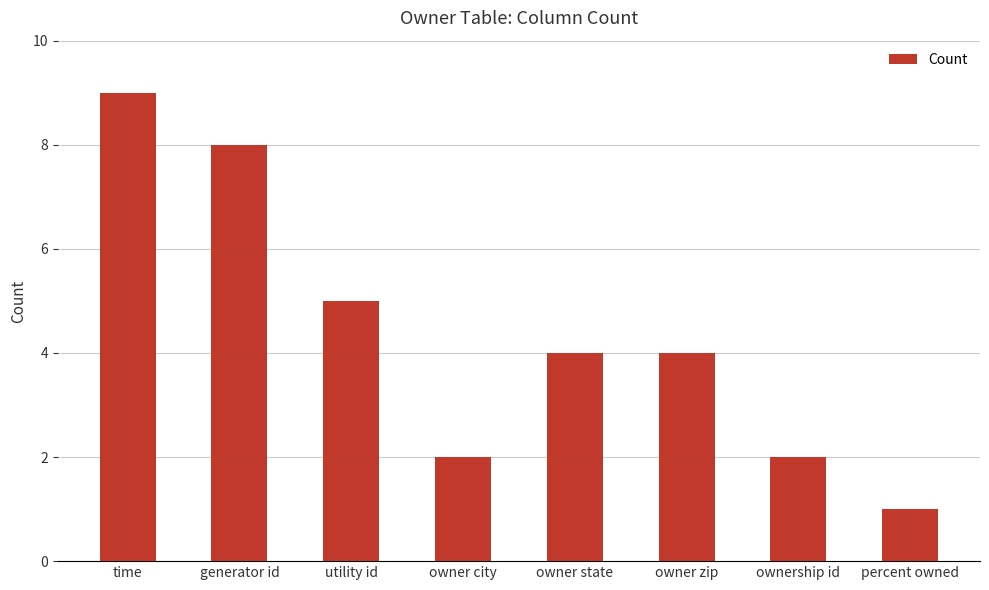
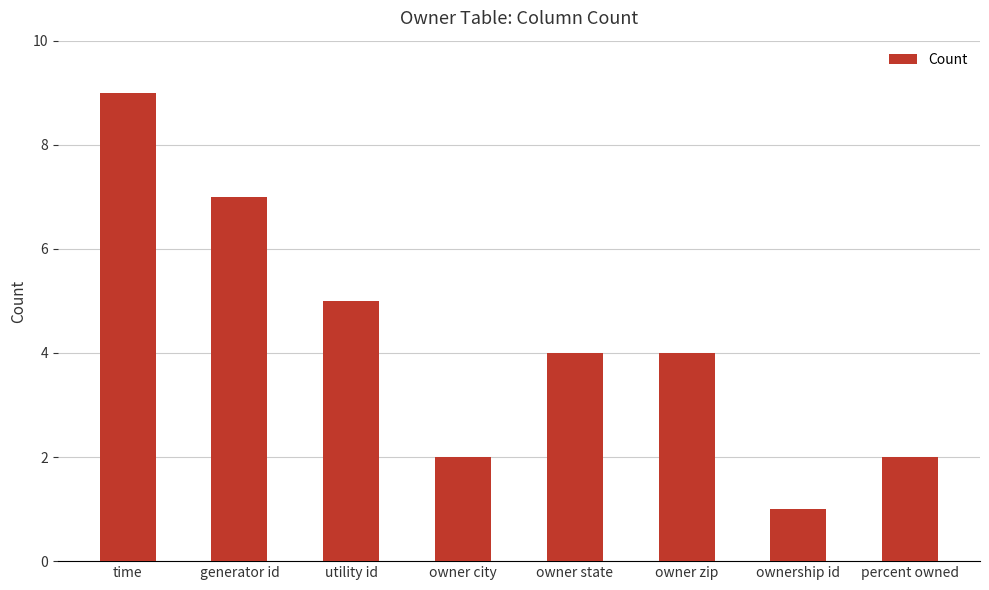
generator id: 8 -> 7
ownership id: 2 -> 1
percent owned: 1 -> 2
